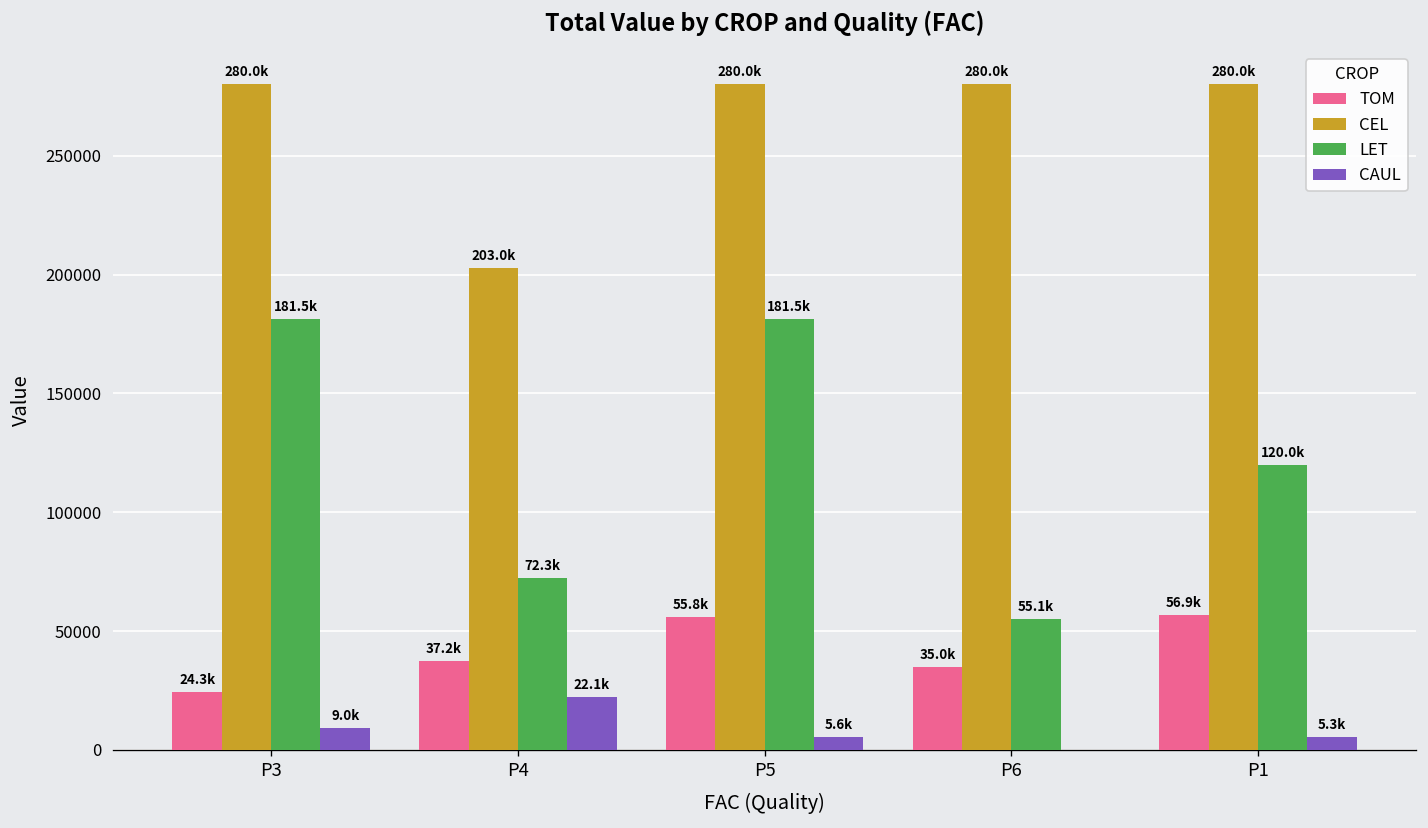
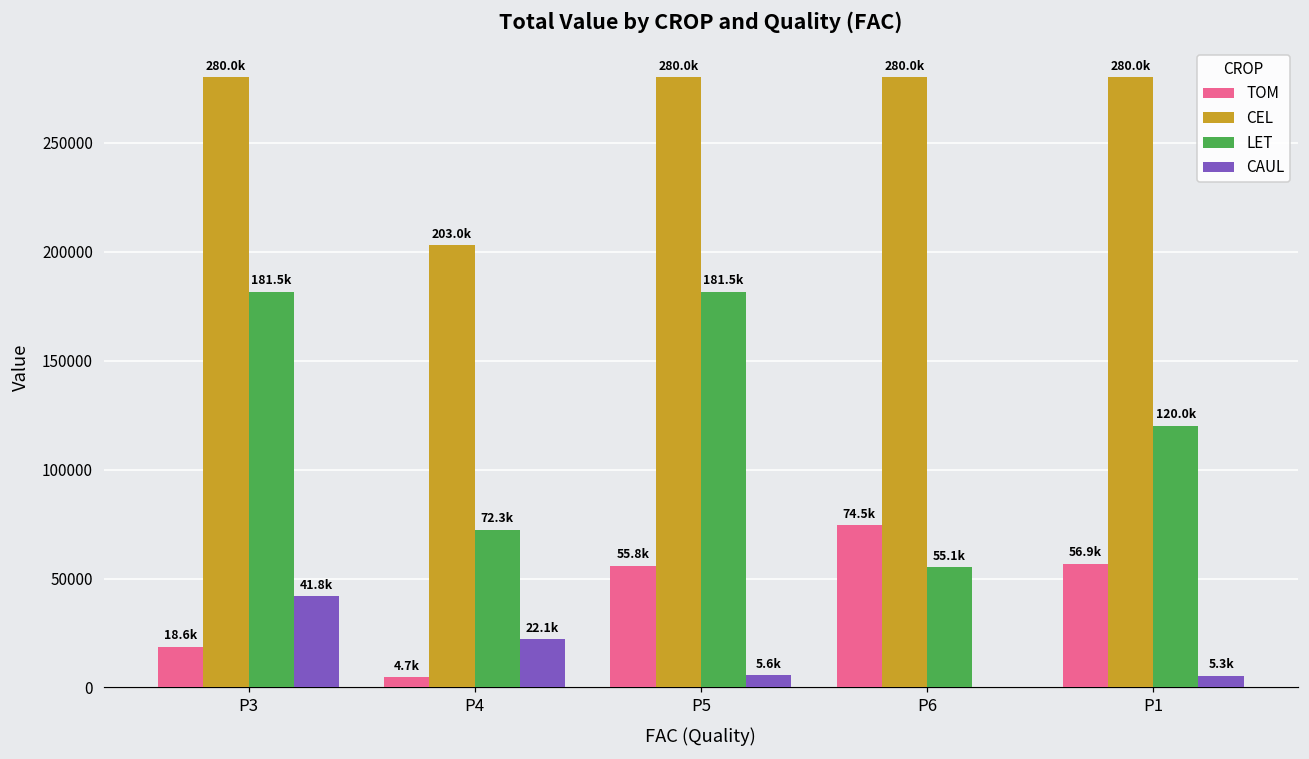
TOM, P3: 24.3k -> 18.6k
CAUL, P3: 9.0k -> 41.8k
TOM, P4: 37.2k -> 4.7k
TOM, P6: 35.0k -> 74.5k
